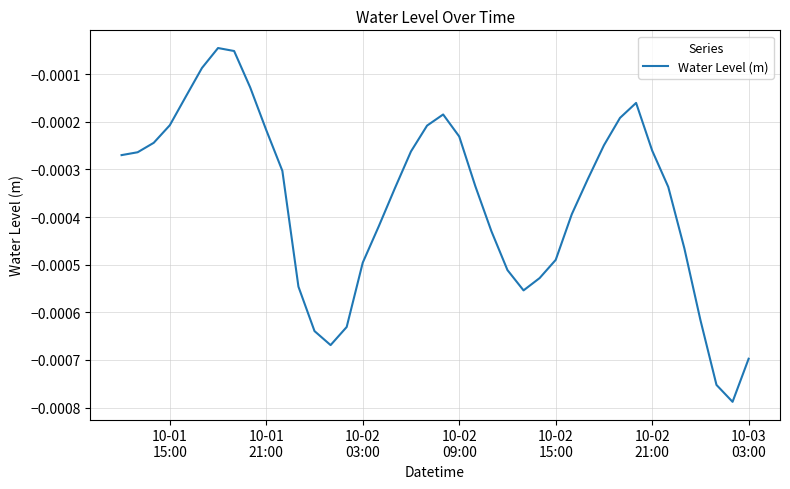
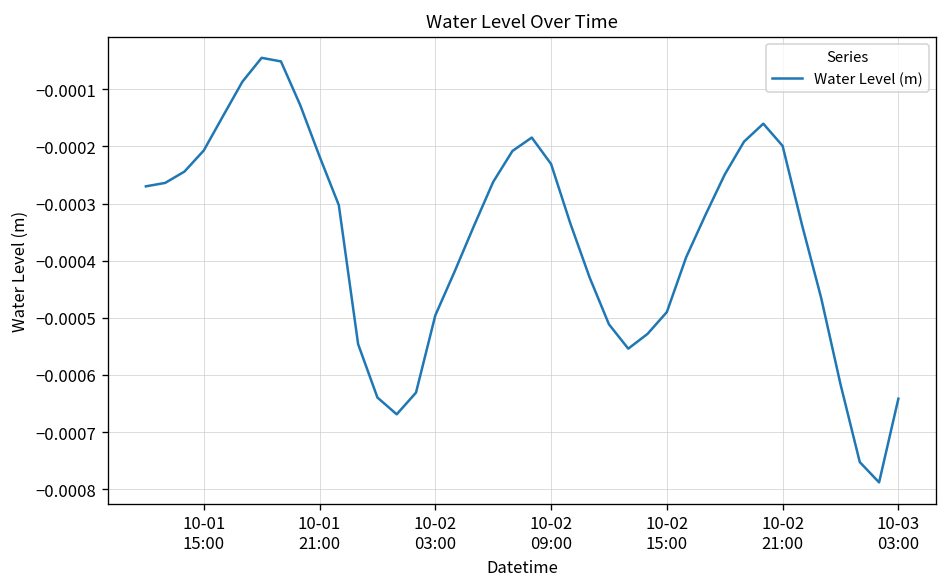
10-02 21:00: -0.00026 -> -0.00020
10-03 03:00: -0.00070 -> -0.00064
